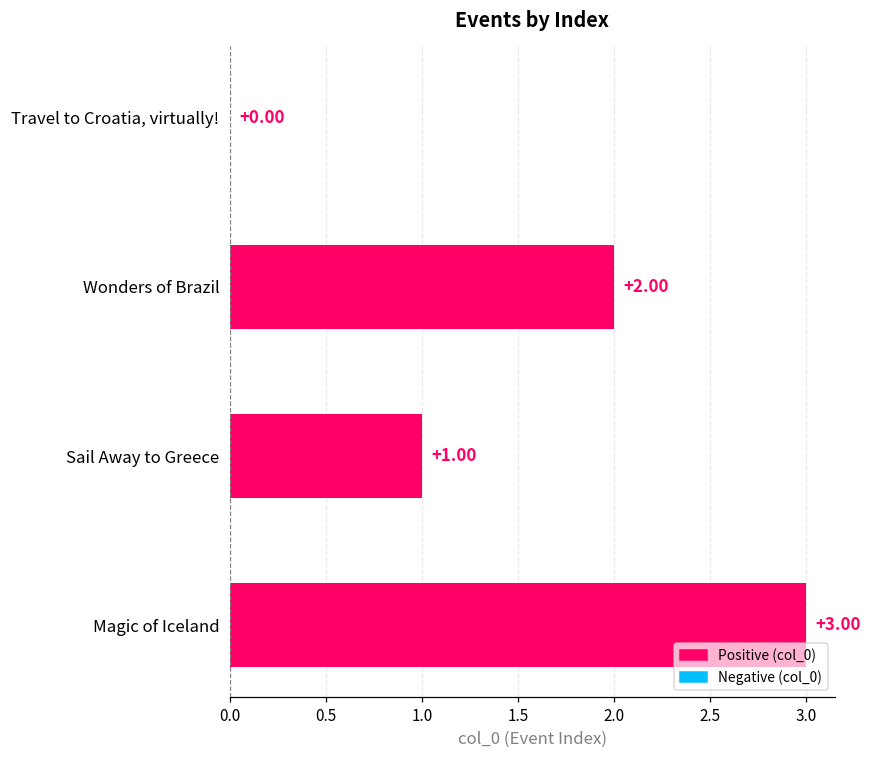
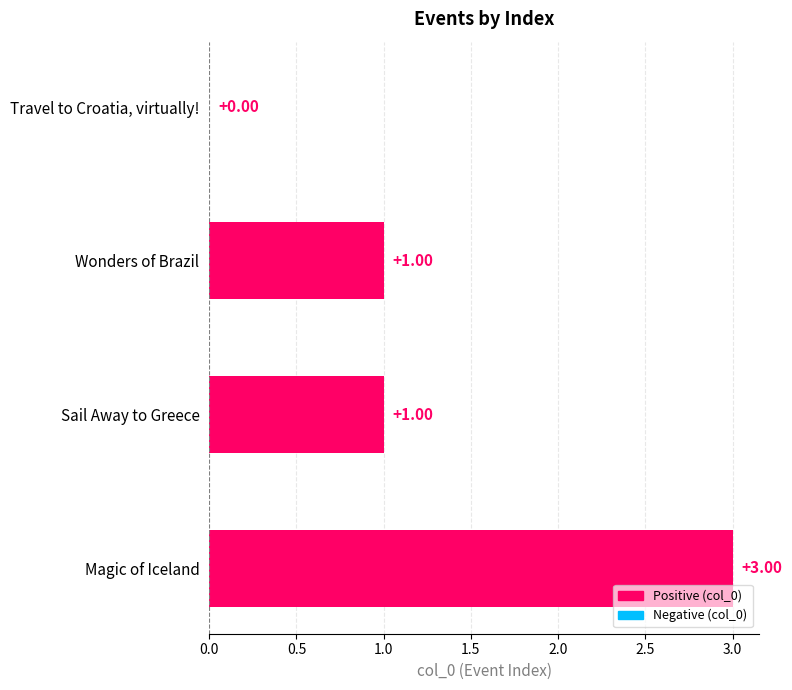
Wonders of Brazil: +2.00 -> +1.00
